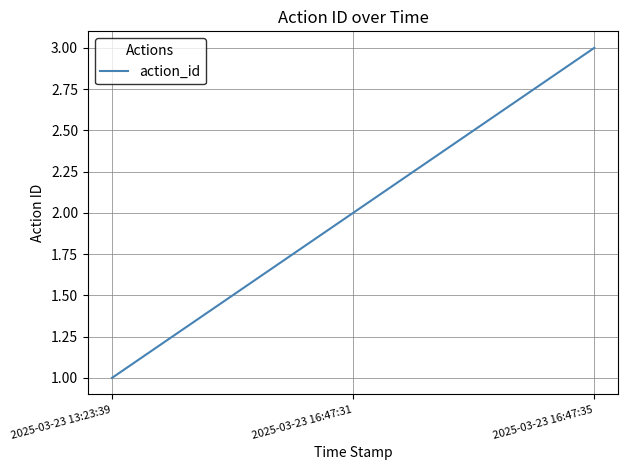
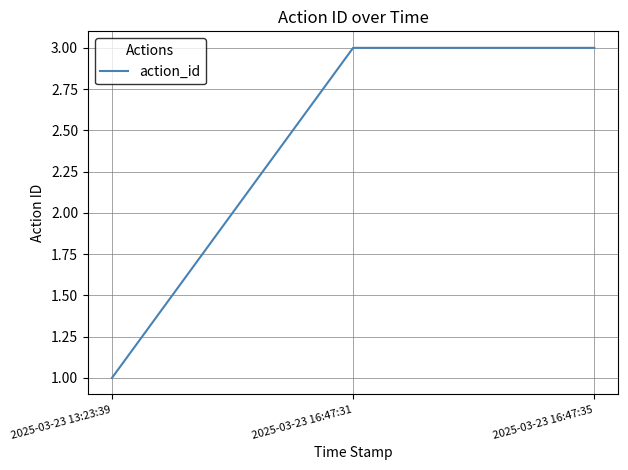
2025-03-23 16:47:31: 2 -> 3
